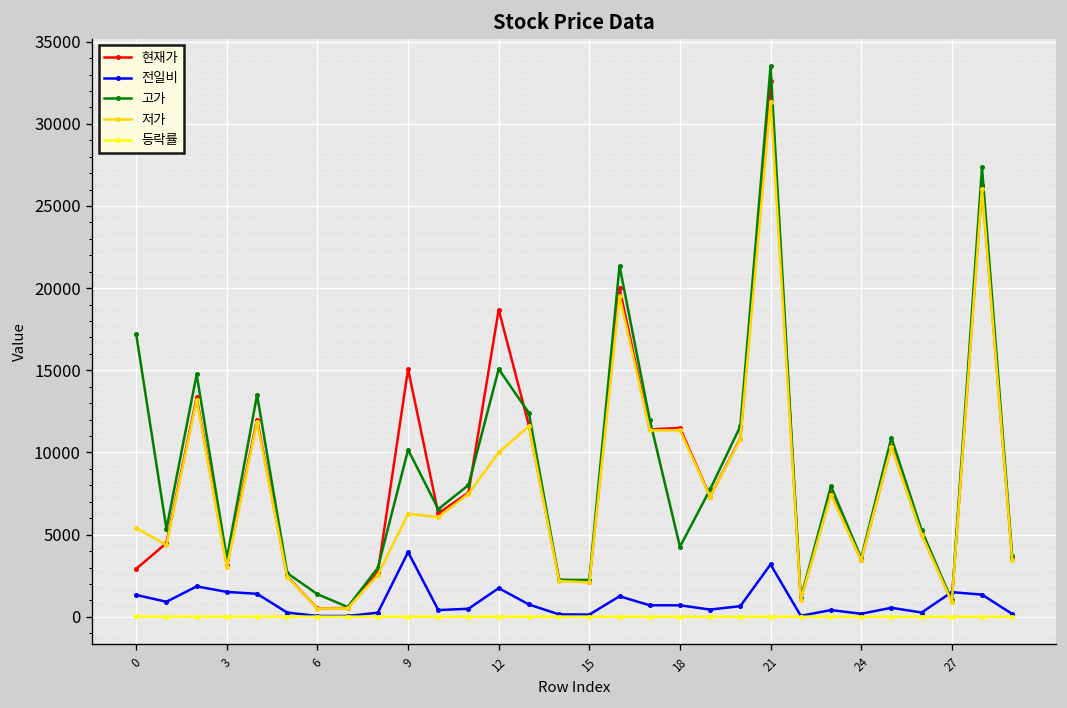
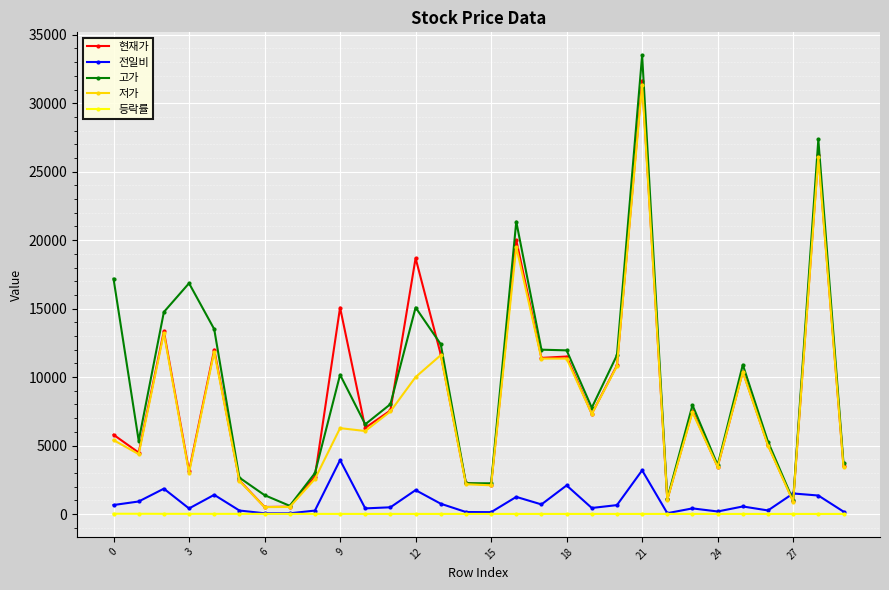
현재가, 0: 2900 -> 5800
전일비, 0: 1300 -> 700
전일비, 3: 1500 -> 400
고가, 3: 3500 -> 16900
전일비, 18: 700 -> 2100
고가, 18: 4300 -> 12000
현재가, 21: 32600 -> 31700
